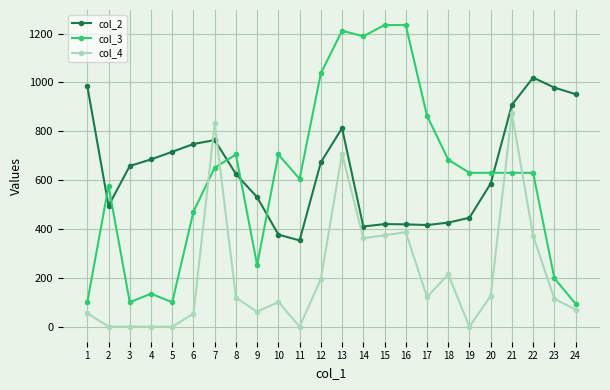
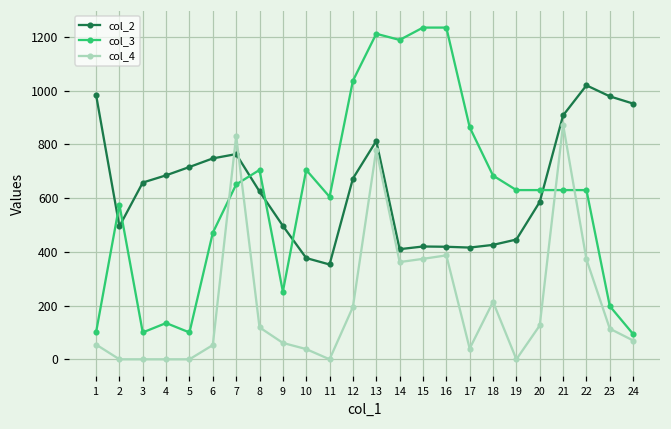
col_2, 9: 530 -> 500
col_4, 10: 100 -> 40
col_4, 13: 710 -> 780
col_4, 17: 120 -> 40
